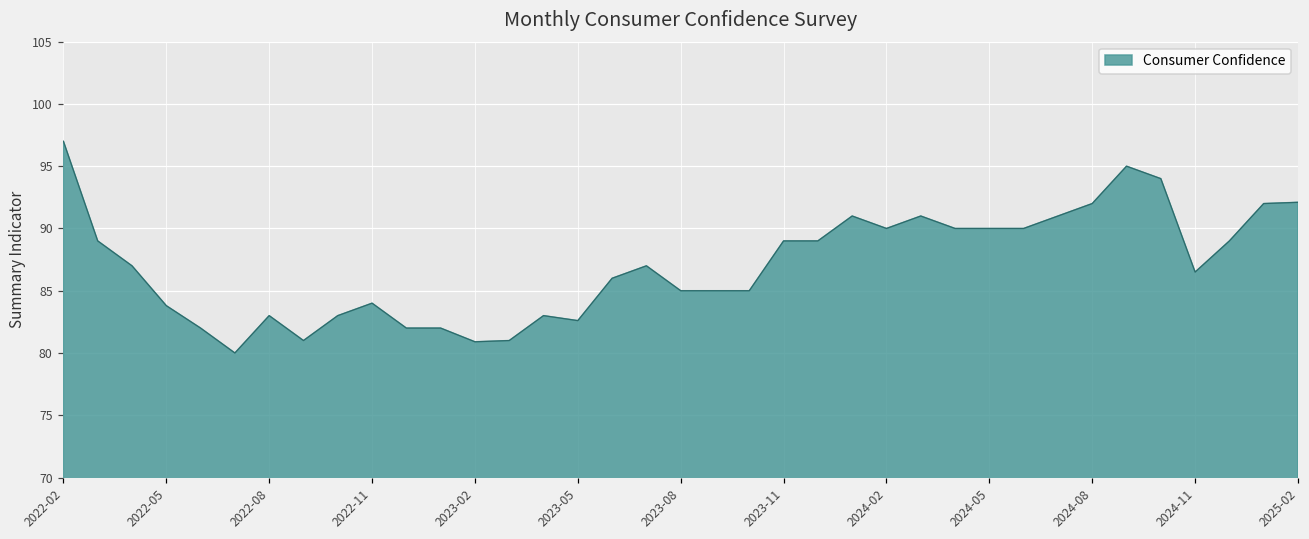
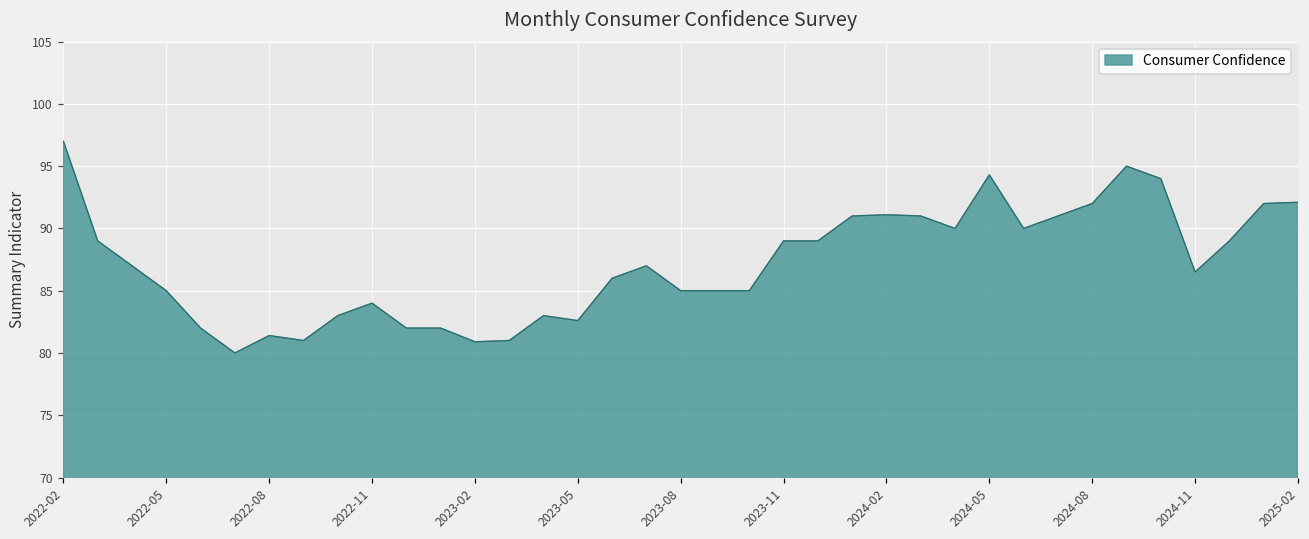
2022-05: 83.8 -> 85.0
2022-08: 83.0 -> 81.4
2024-02: 90.0 -> 91.1
2024-05: 90.0 -> 94.3
